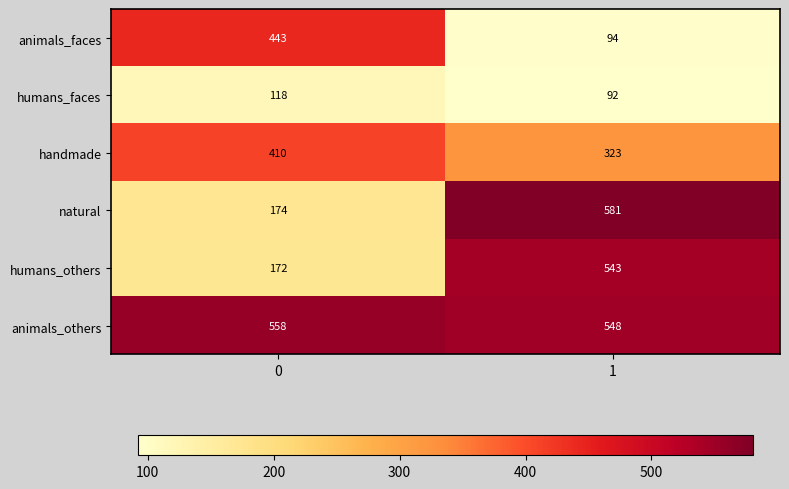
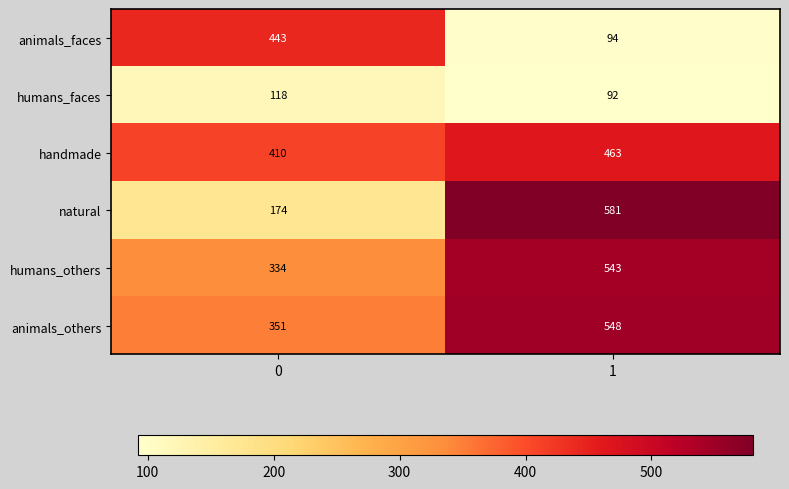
handmade, 1: 323 -> 463
humans_others, 0: 172 -> 334
animals_others, 0: 558 -> 351
